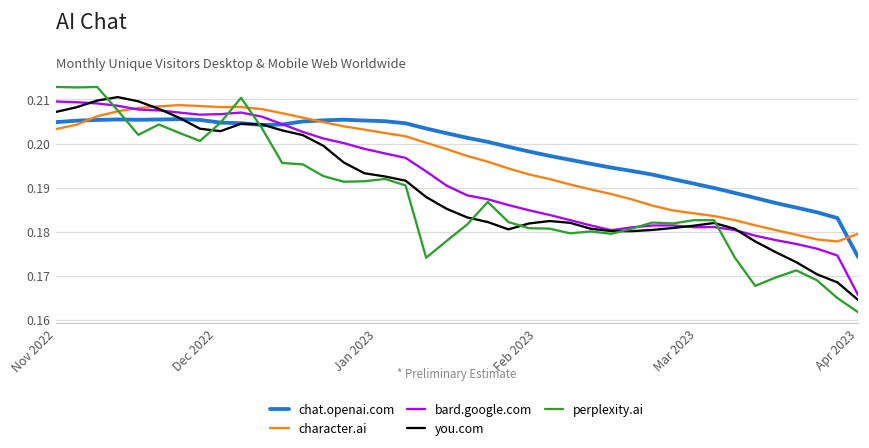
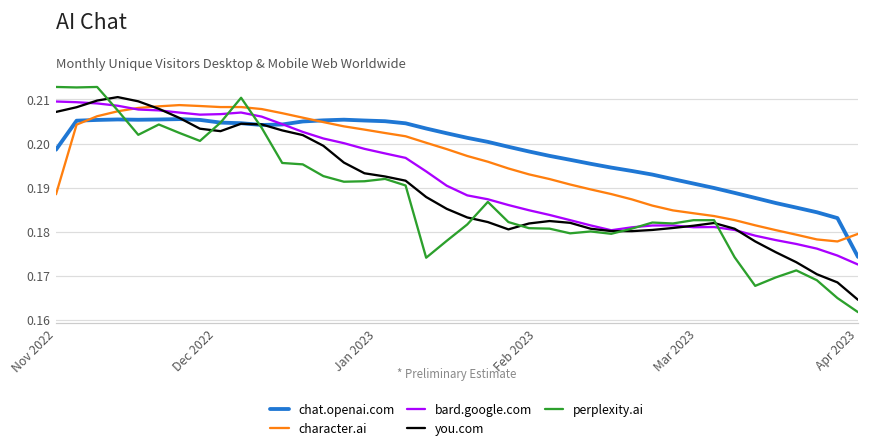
chat.openai.com, Nov 2022: 0.205 -> 0.199
character.ai, Nov 2022: 0.203 -> 0.188
bard.google.com, Apr 2023: 0.166 -> 0.173
